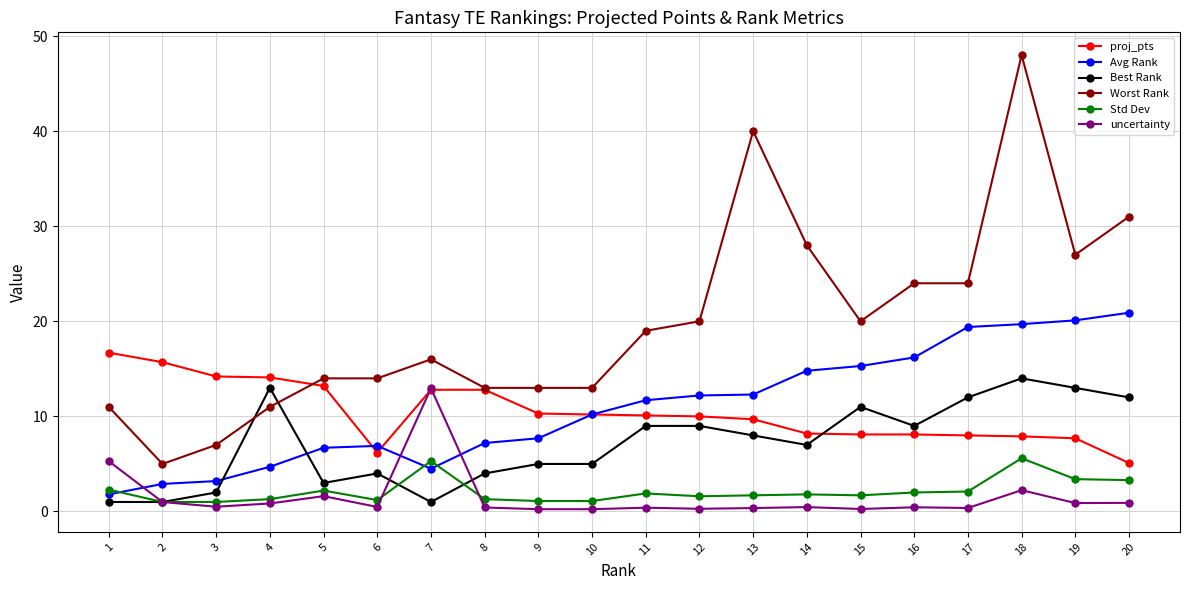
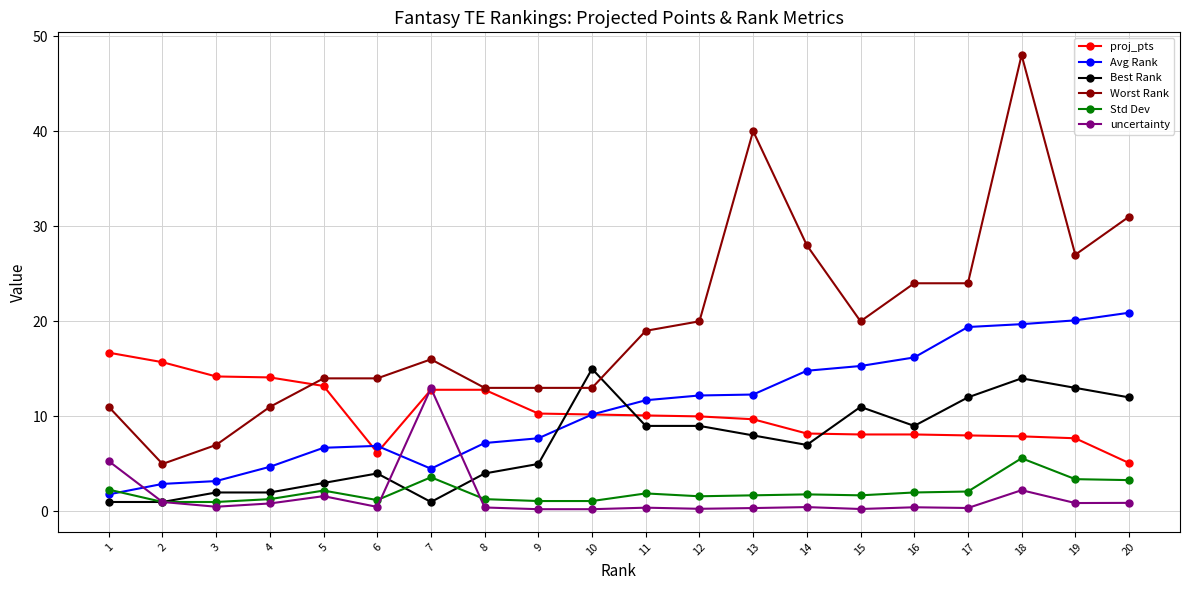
Best Rank, 4: 13 -> 2
Std Dev, 7: 5 -> 4
Best Rank, 10: 5 -> 15
